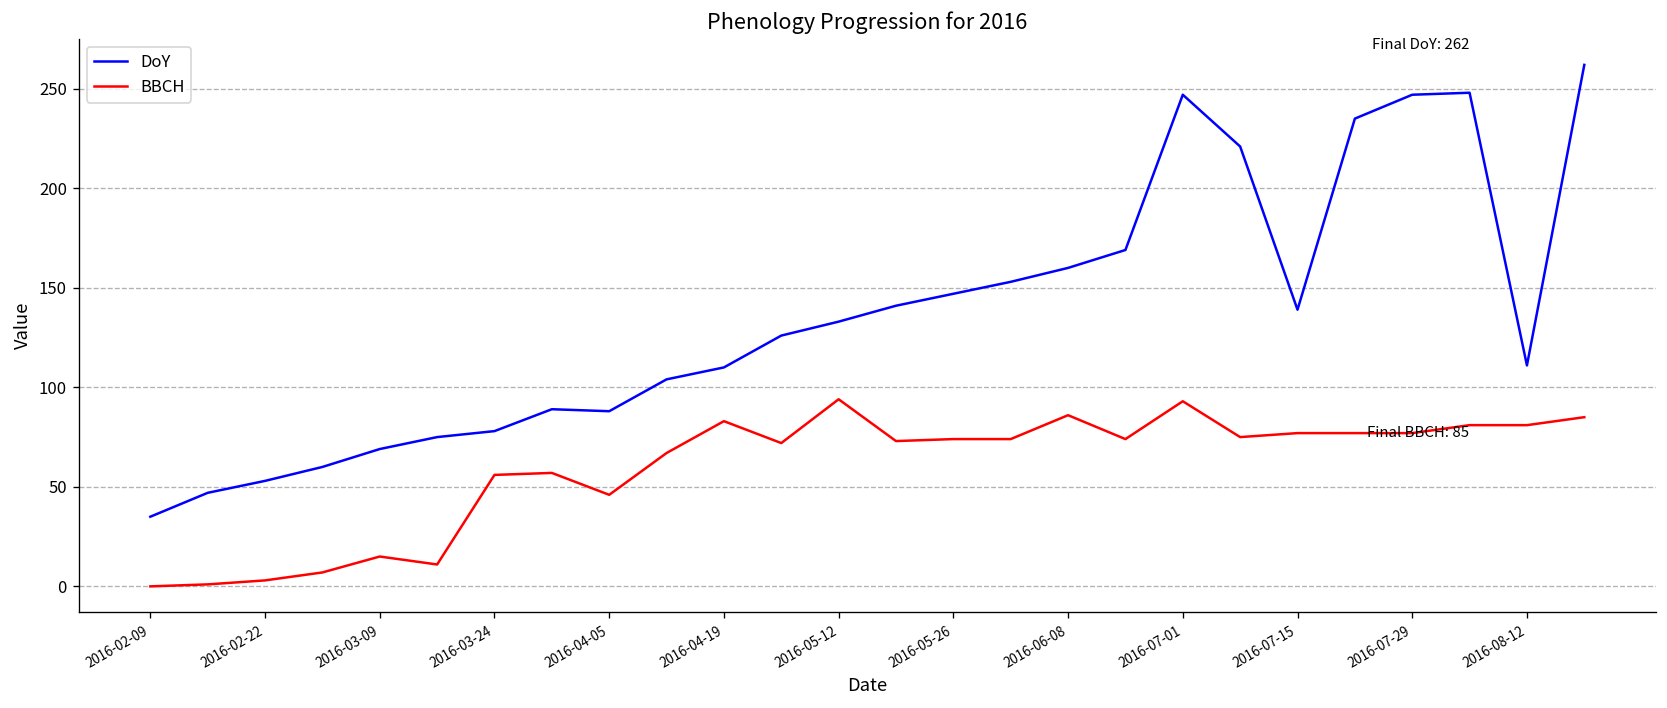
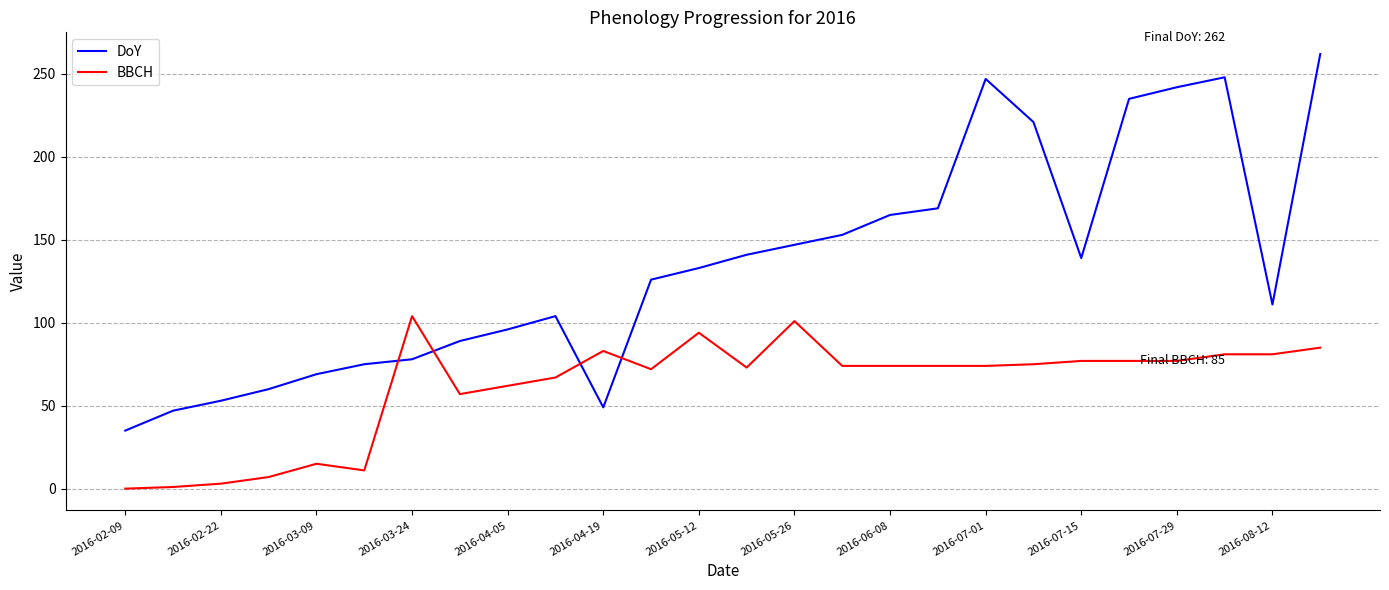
BBCH, 2016-03-24: 56 -> 104
DoY, 2016-04-05: 88 -> 96
BBCH, 2016-04-05: 46 -> 62
DoY, 2016-04-19: 110 -> 49
BBCH, 2016-05-26: 74 -> 101
DoY, 2016-06-08: 160 -> 165
BBCH, 2016-06-08: 86 -> 74
BBCH, 2016-07-01: 93 -> 74
DoY, 2016-07-29: 247 -> 242
